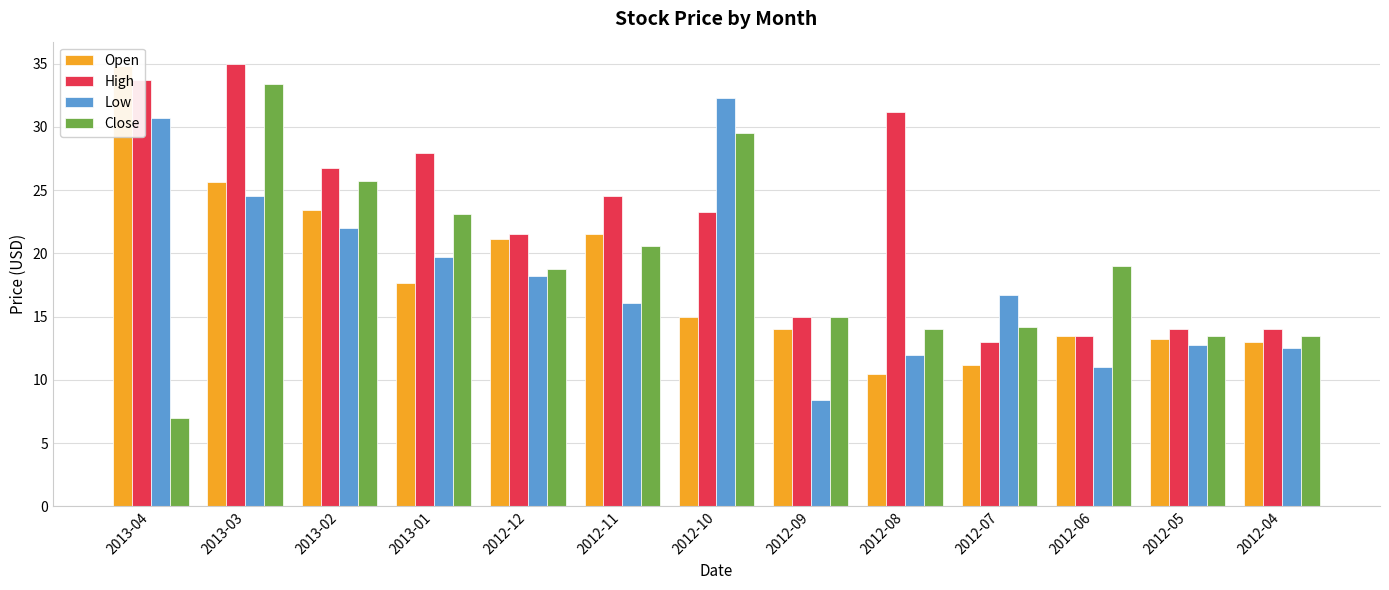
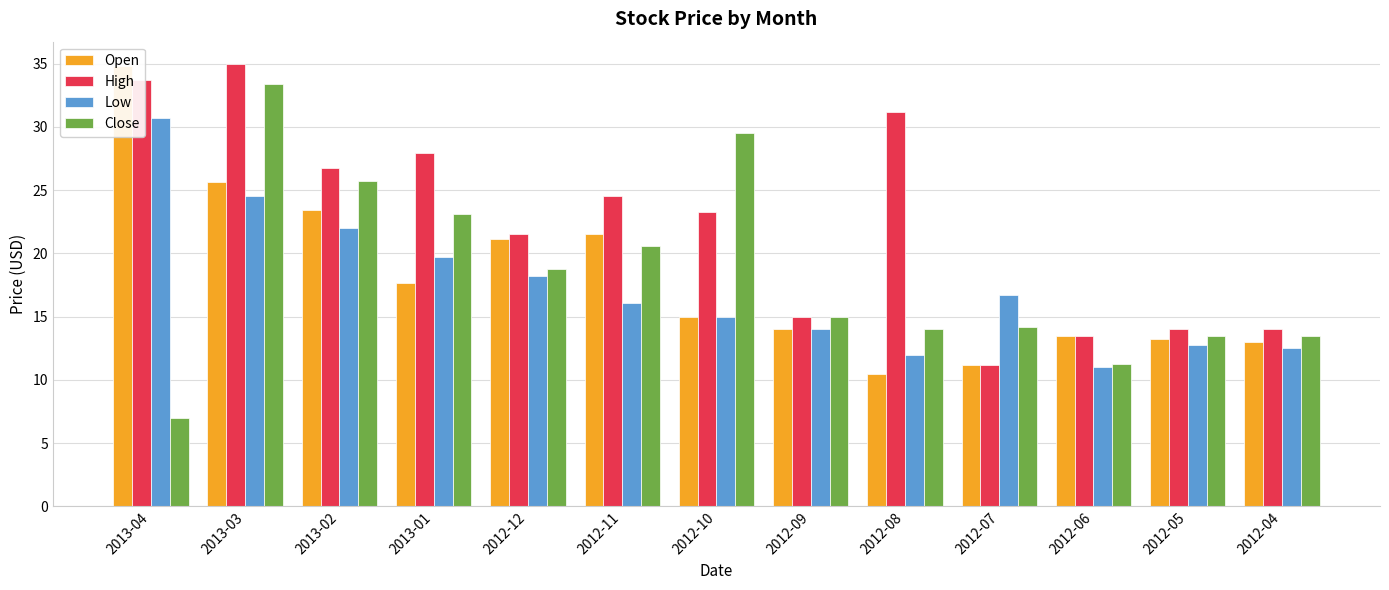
Low, 2012-10: 32.3 -> 15.0
Low, 2012-09: 8.4 -> 14.0
High, 2012-07: 13.0 -> 11.2
Close, 2012-06: 19.0 -> 11.3
